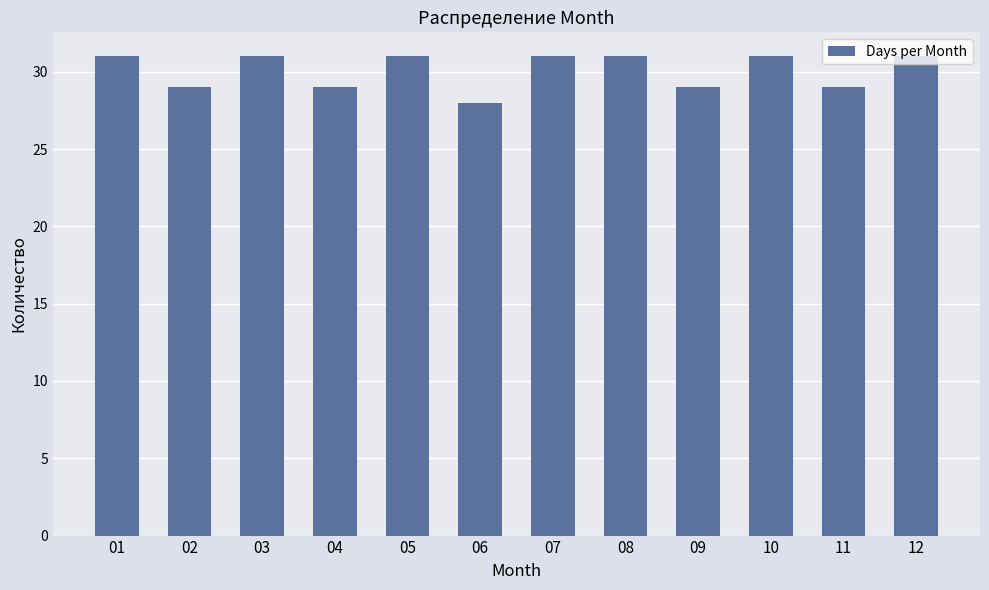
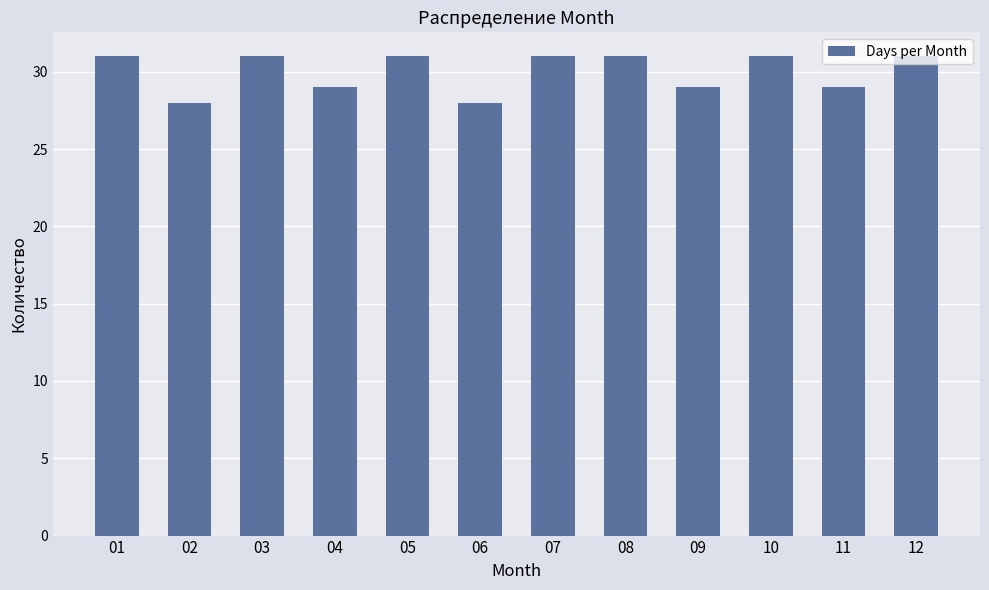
02: 29 -> 28
